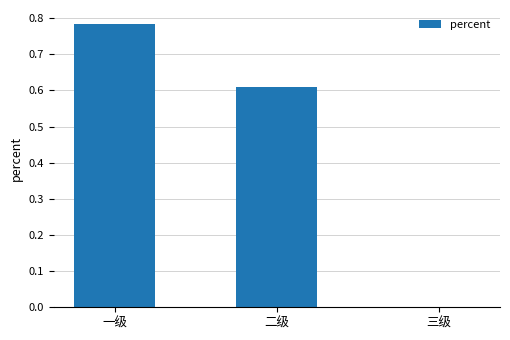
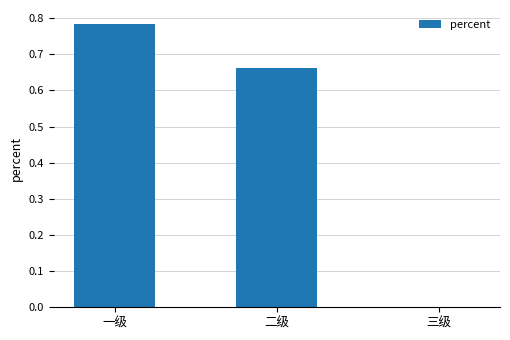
二级: 0.61 -> 0.66
